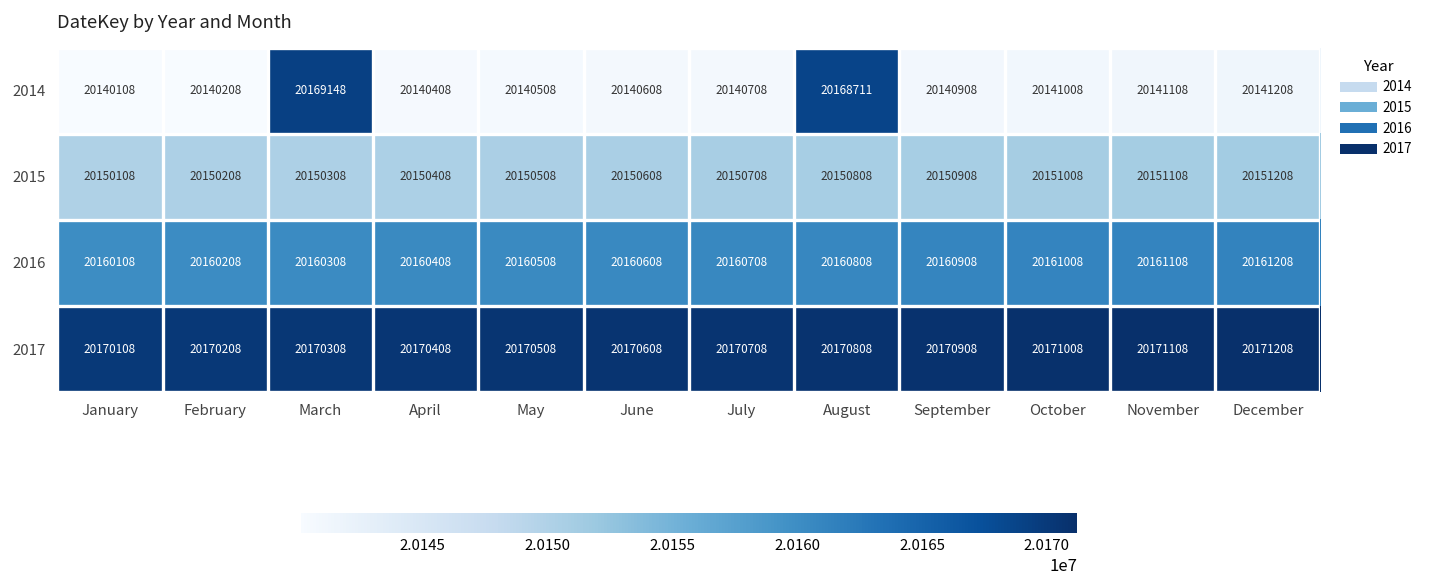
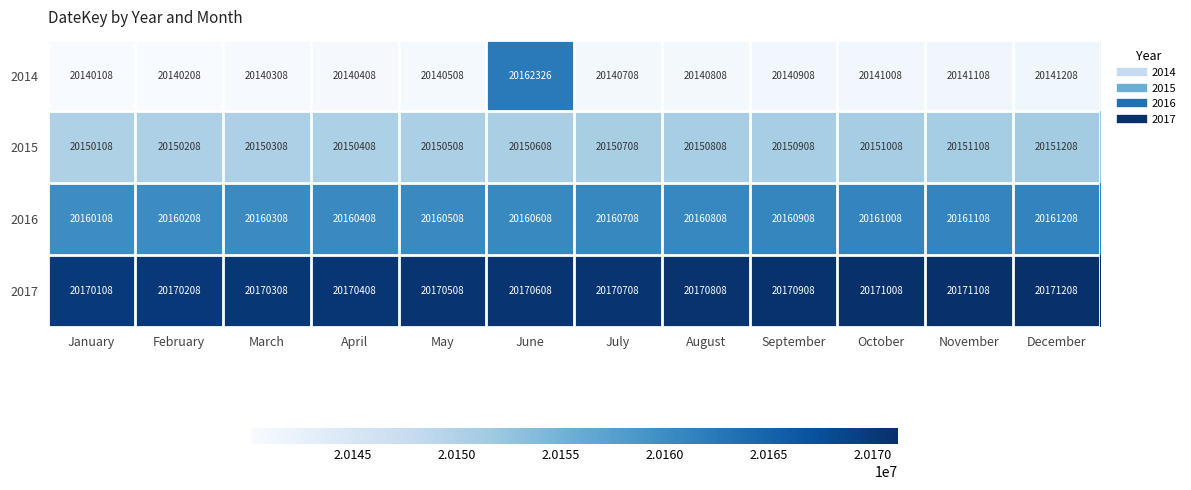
2014, March: 20169148 -> 20140308
2014, June: 20140608 -> 20162326
2014, August: 20168711 -> 20140808
